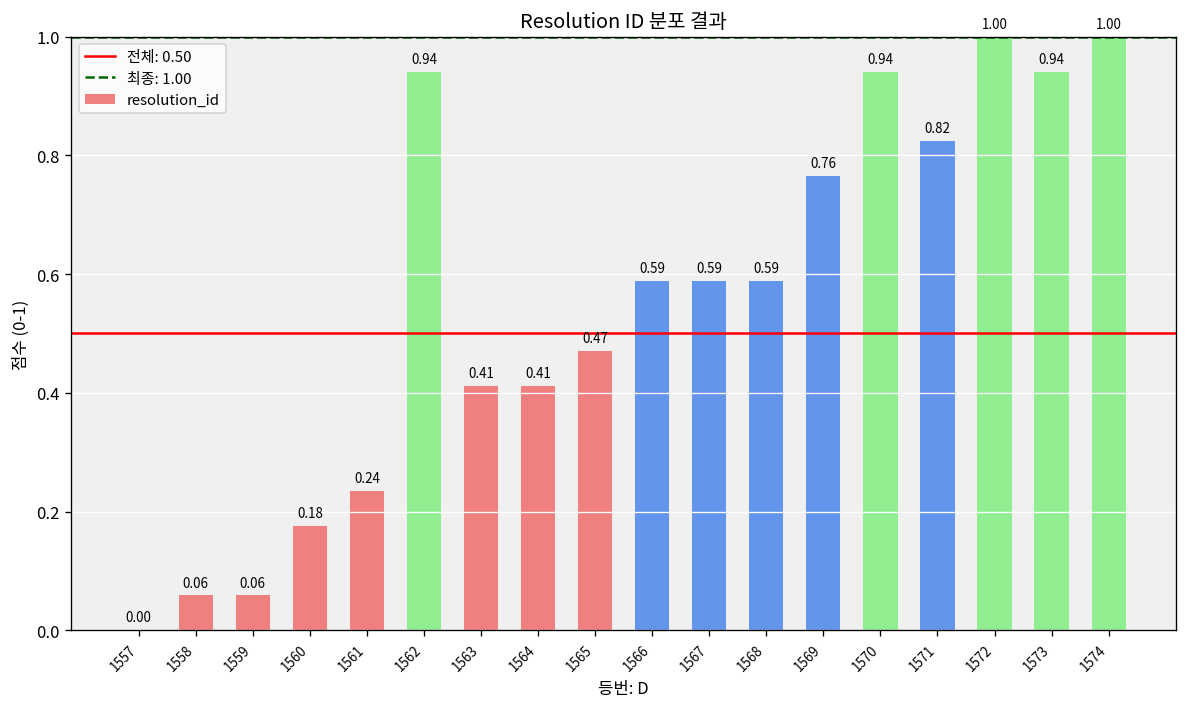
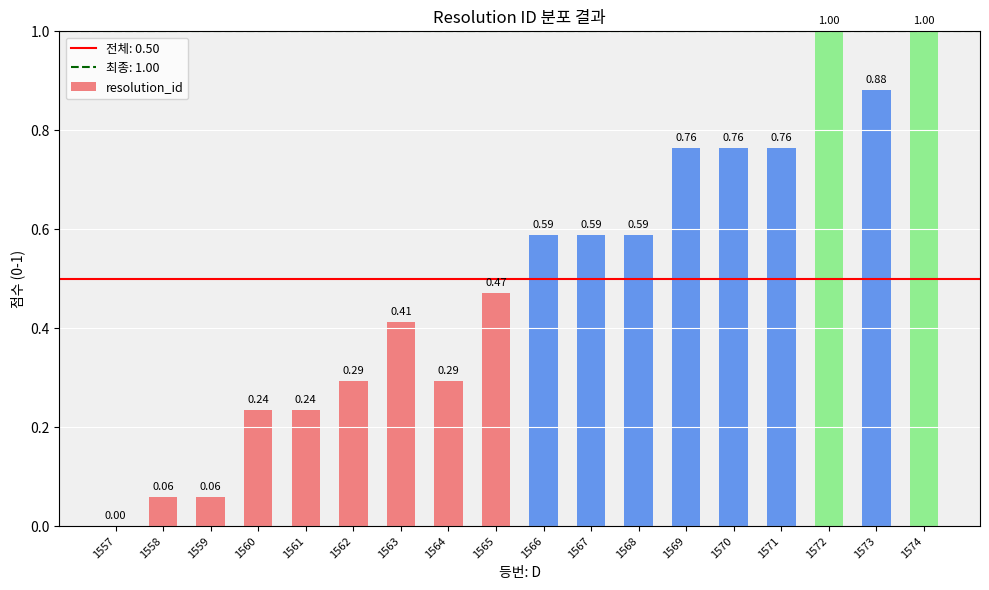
1560: 0.18 -> 0.24
1562: 0.94 -> 0.29
1564: 0.41 -> 0.29
1570: 0.94 -> 0.76
1571: 0.82 -> 0.76
1573: 0.94 -> 0.88
